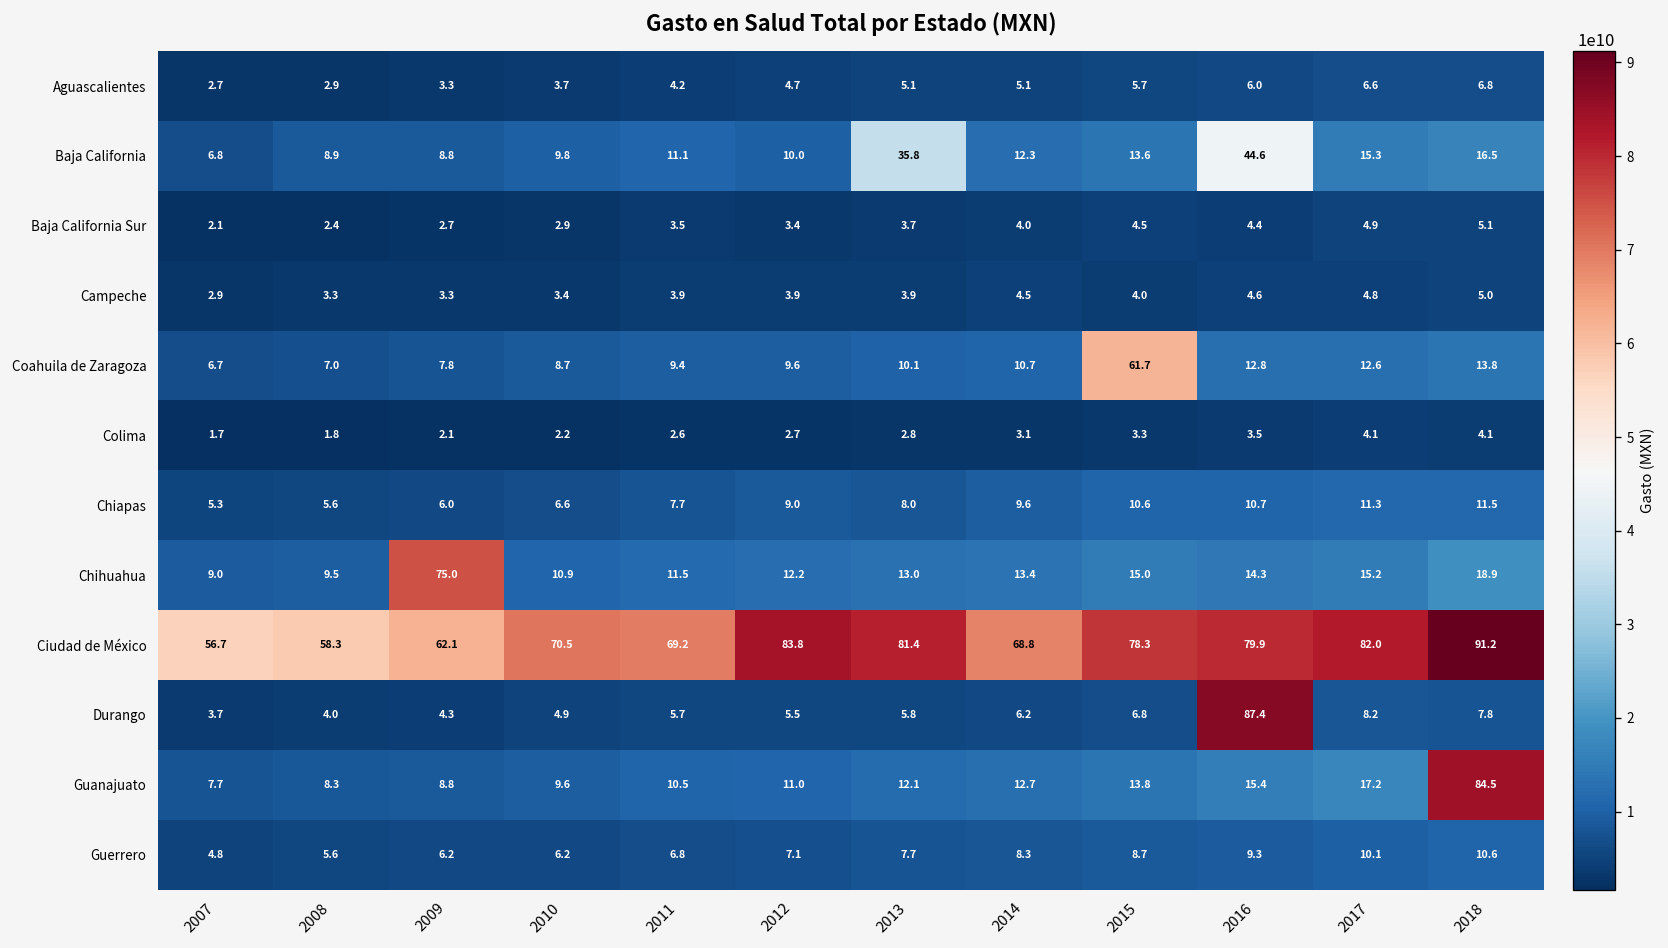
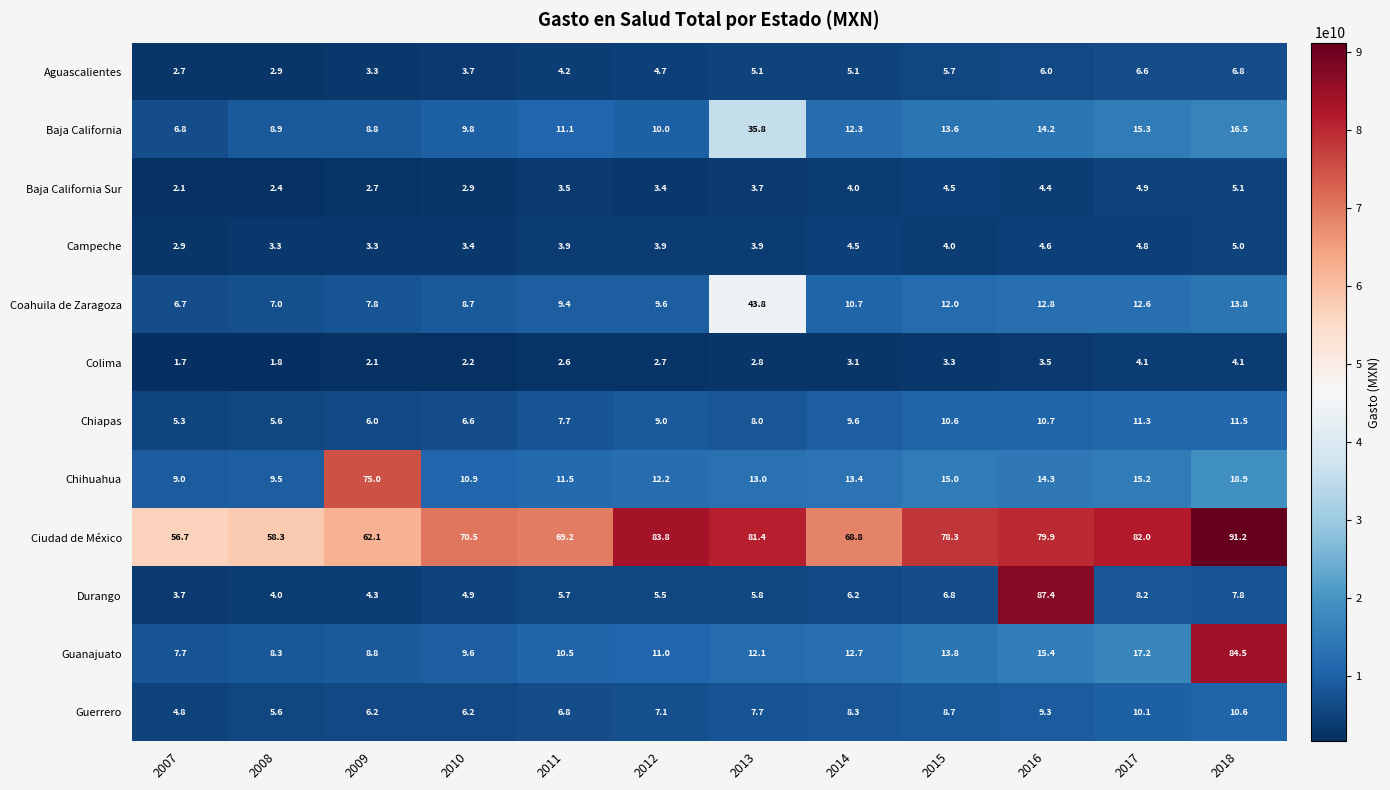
Baja California, 2016: 44.6 -> 14.2
Coahuila de Zaragoza, 2013: 10.1 -> 43.8
Coahuila de Zaragoza, 2015: 61.7 -> 12.0
